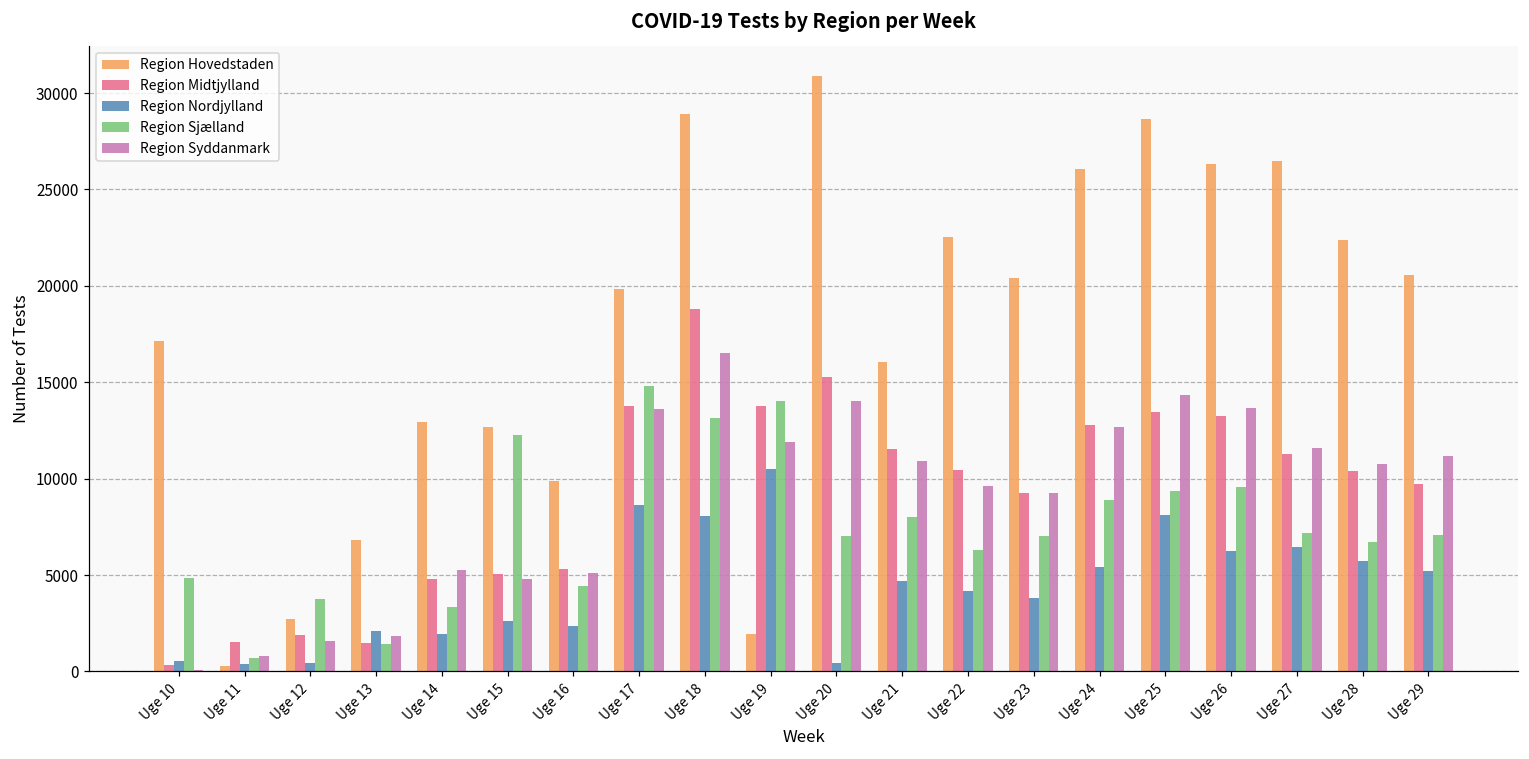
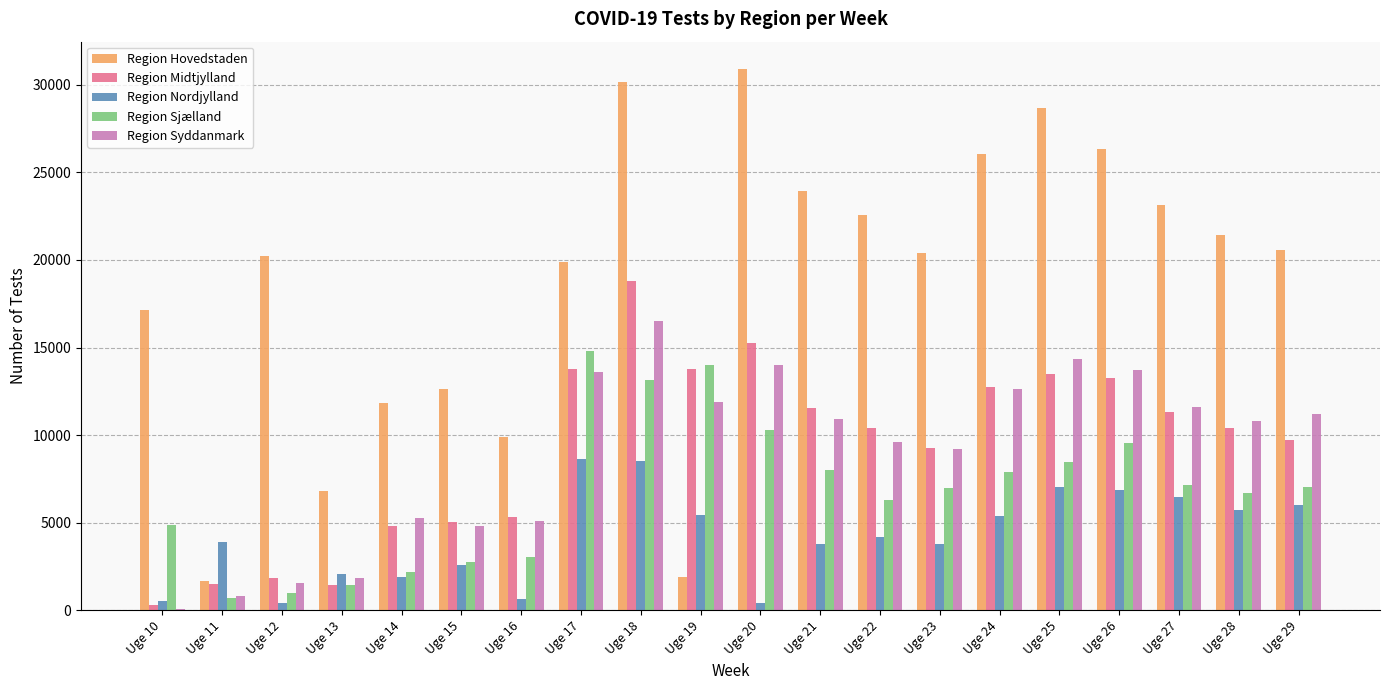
Region Hovedstaden, Uge 11: 300 -> 1700
Region Nordjylland, Uge 11: 400 -> 3900
Region Hovedstaden, Uge 12: 2700 -> 20200
Region Sjælland, Uge 12: 3700 -> 1000
Region Hovedstaden, Uge 14: 13000 -> 11800
Region Sjælland, Uge 14: 3400 -> 2200
Region Sjælland, Uge 15: 12300 -> 2800
Region Nordjylland, Uge 16: 2400 -> 600
Region Sjælland, Uge 16: 4400 -> 3000
Region Hovedstaden, Uge 18: 28900 -> 30200
Region Nordjylland, Uge 18: 8100 -> 8500
Region Nordjylland, Uge 19: 10500 -> 5400
Region Sjælland, Uge 20: 7000 -> 10300
Region Hovedstaden, Uge 21: 16000 -> 24000
Region Nordjylland, Uge 21: 4700 -> 3800
Region Sjælland, Uge 24: 8900 -> 7900
Region Nordjylland, Uge 25: 8100 -> 7000
Region Sjælland, Uge 25: 9400 -> 8500
Region Nordjylland, Uge 26: 6300 -> 6900
Region Hovedstaden, Uge 27: 26500 -> 23100
Region Hovedstaden, Uge 28: 22400 -> 21400
Region Nordjylland, Uge 29: 5200 -> 6000
